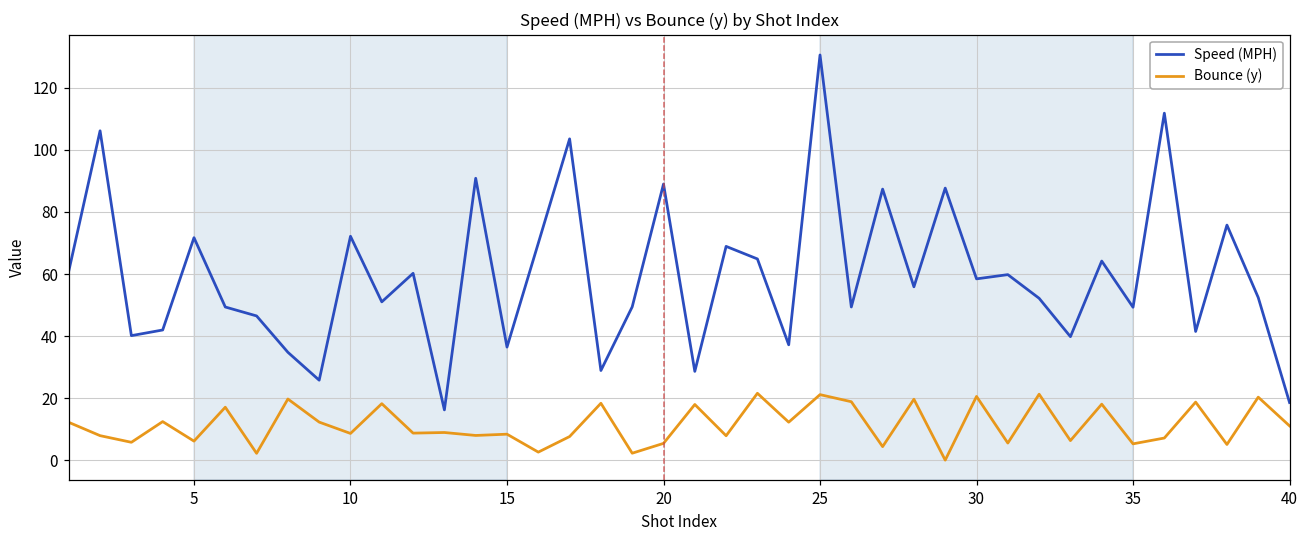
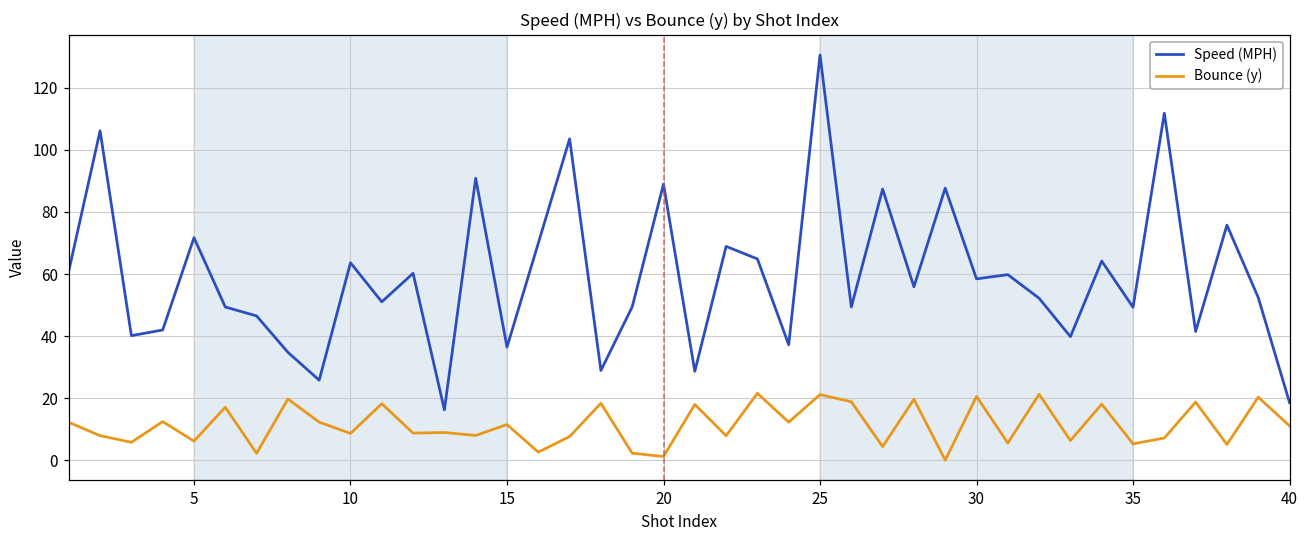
Speed (MPH), 10: 72 -> 64
Bounce (y), 15: 8 -> 12
Bounce (y), 20: 5 -> 1
